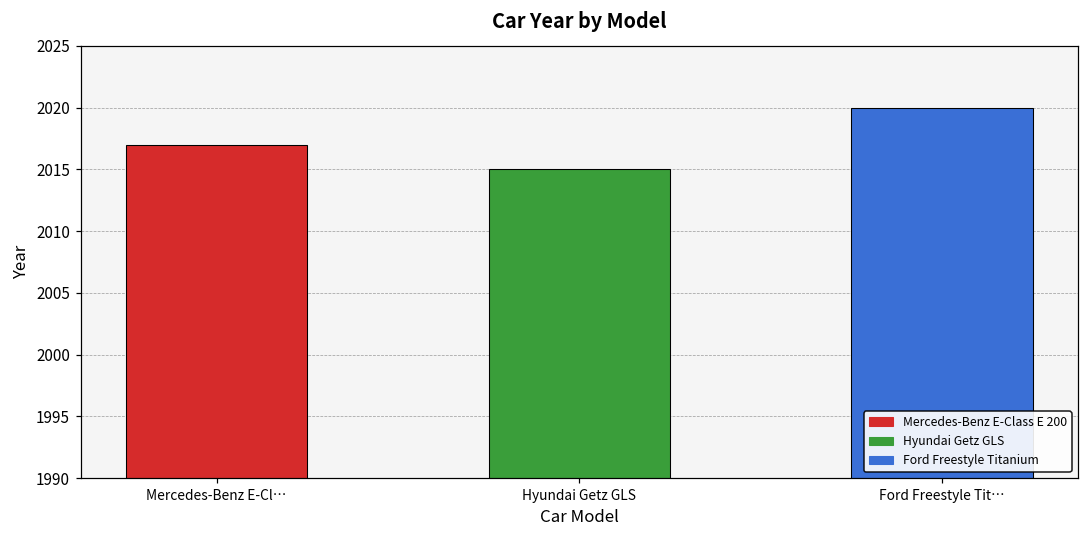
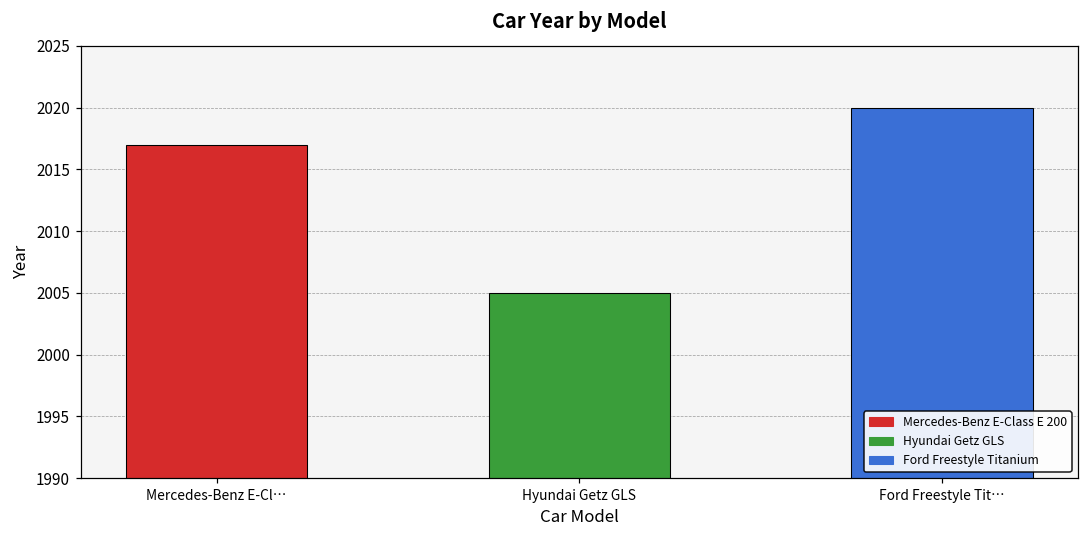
Hyundai Getz GLS: 2015 -> 2005
